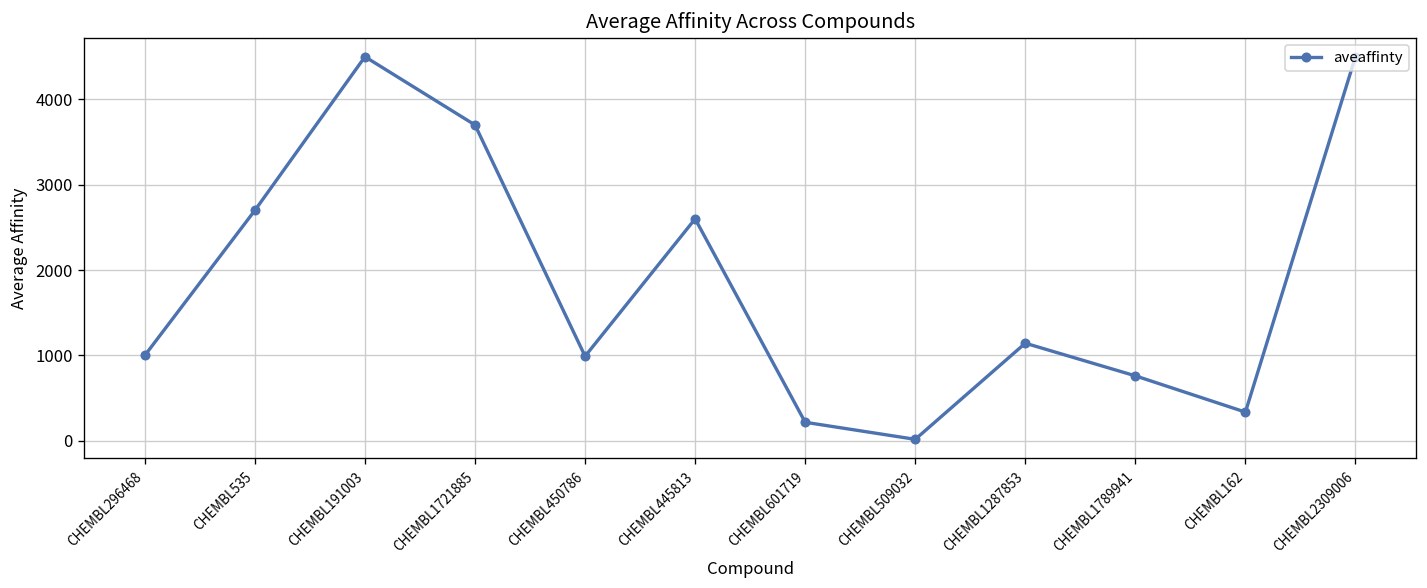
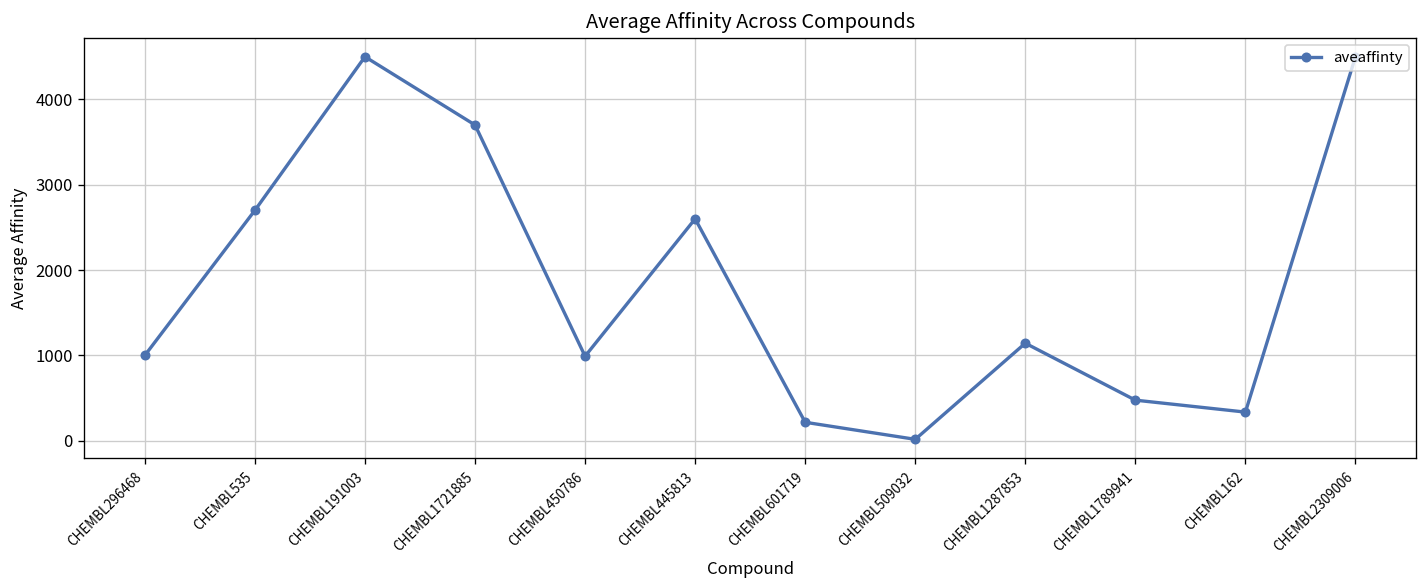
CHEMBL1789941: 800 -> 500
